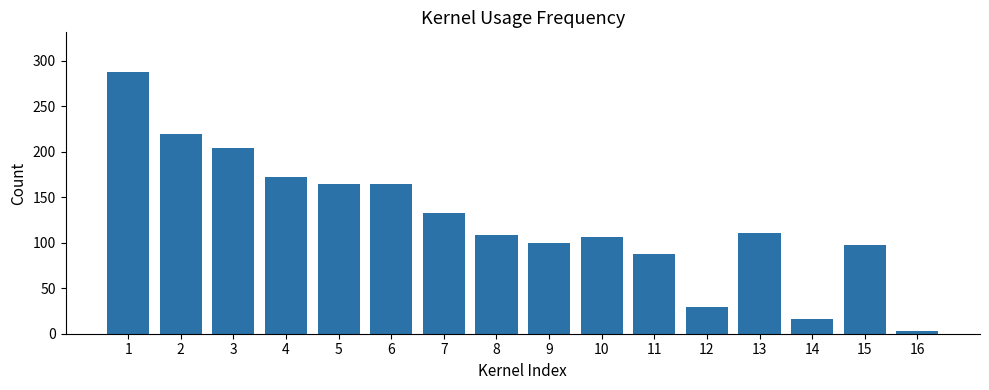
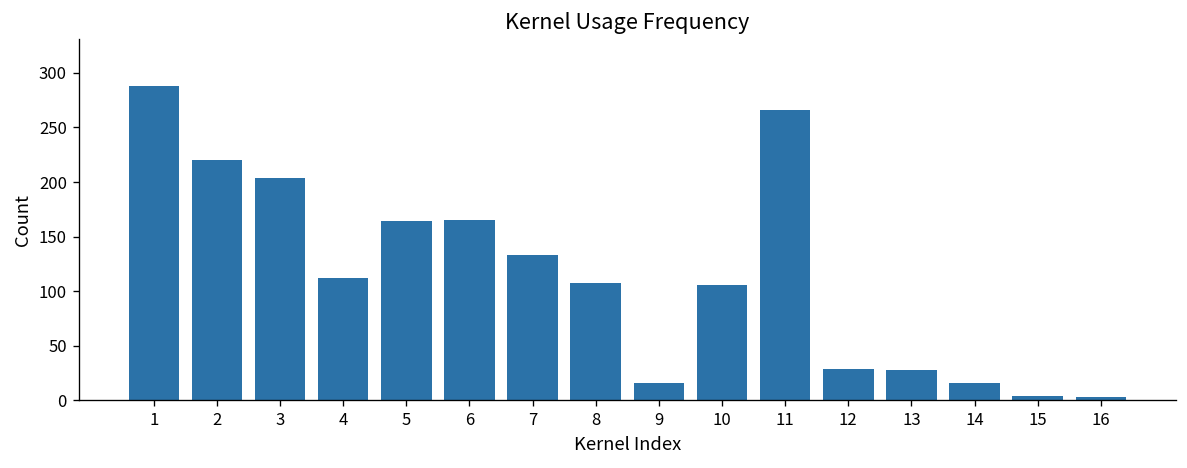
4: 170 -> 110
9: 100 -> 20
11: 90 -> 270
13: 110 -> 30
15: 100 -> 0
